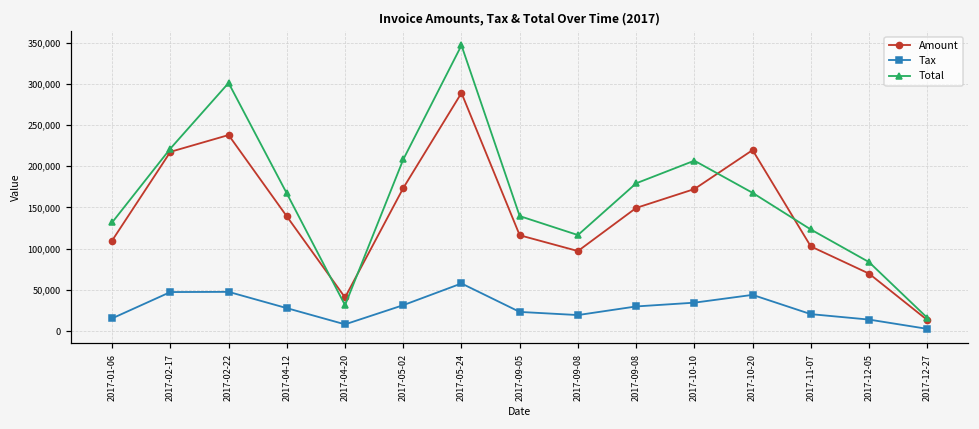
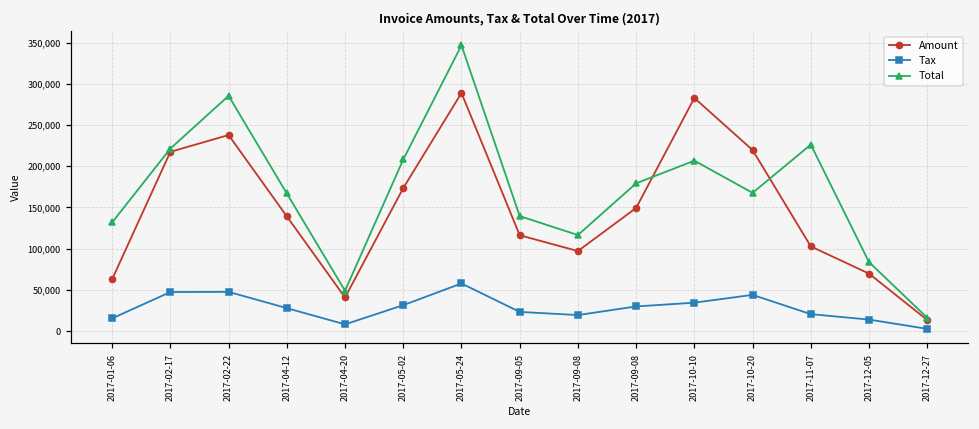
Amount, 2017-01-06: 110,000 -> 60,000
Total, 2017-02-22: 300,000 -> 290,000
Total, 2017-04-20: 30,000 -> 50,000
Amount, 2017-10-10: 170,000 -> 280,000
Total, 2017-11-07: 120,000 -> 230,000
